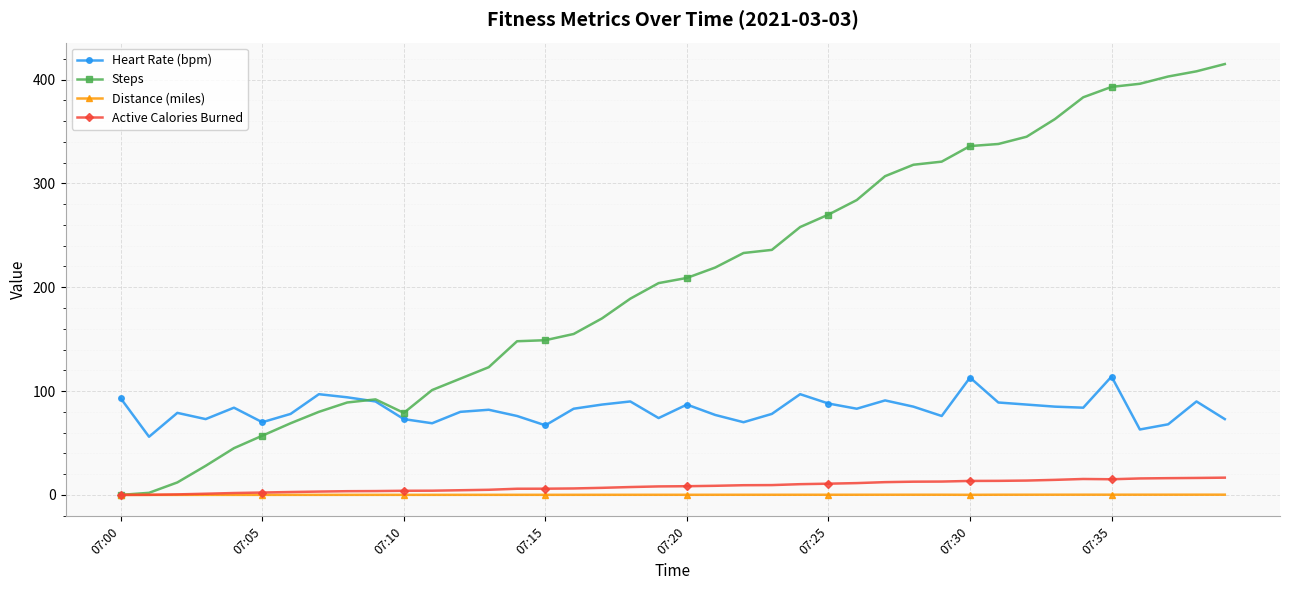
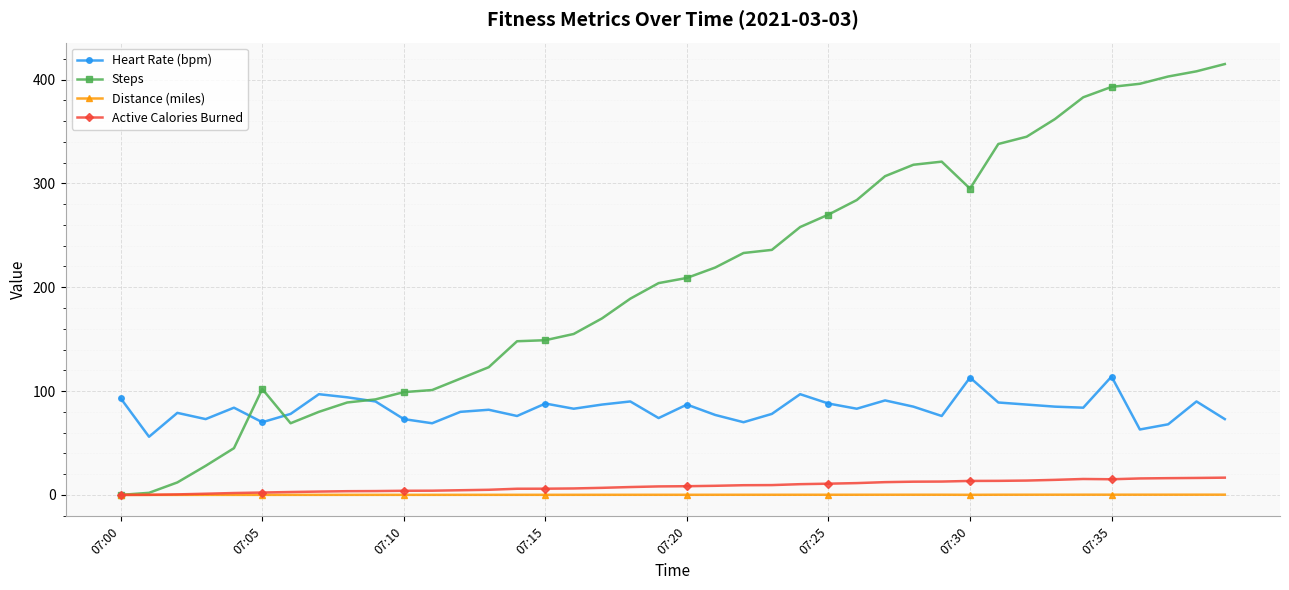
Steps, 07:05: 57 -> 102
Steps, 07:10: 79 -> 99
Heart Rate (bpm), 07:15: 67 -> 88
Steps, 07:30: 336 -> 295
